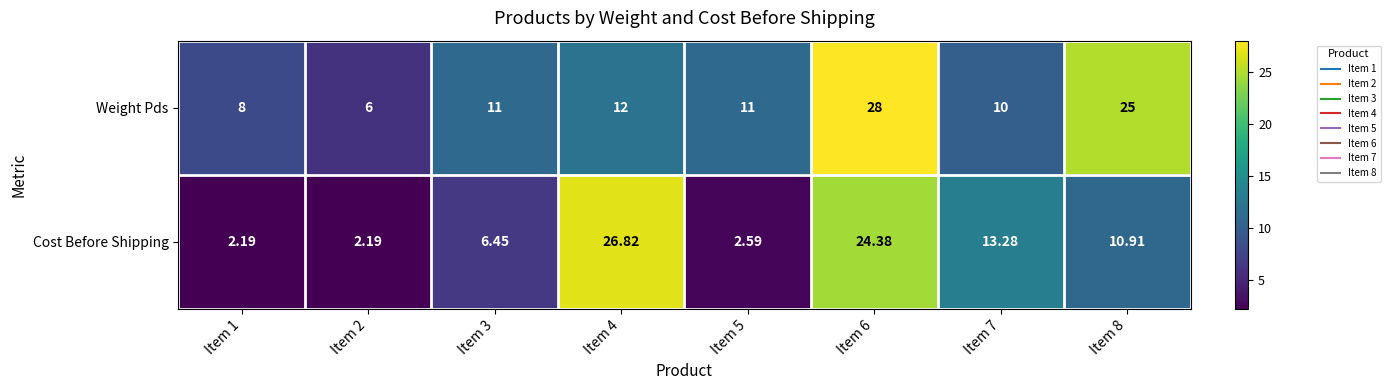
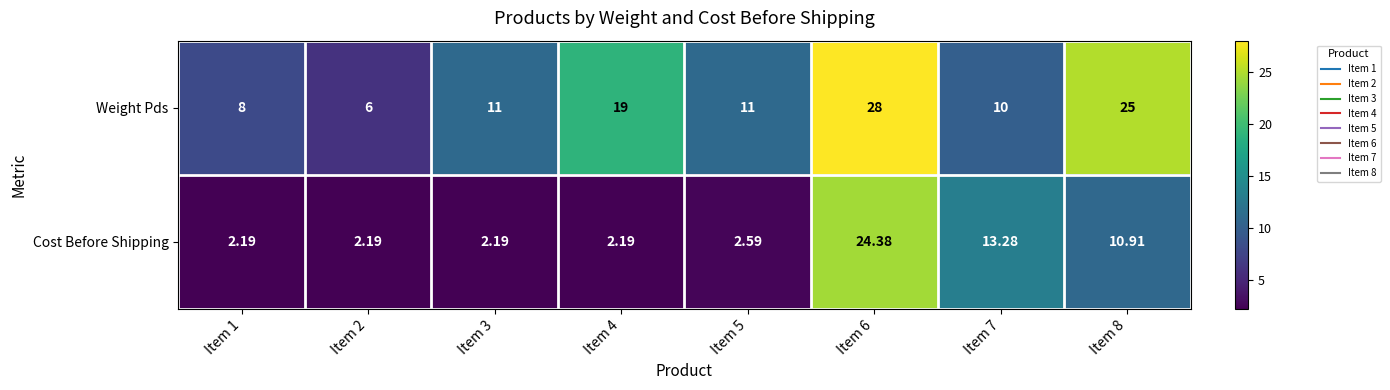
Weight Pds, Item 4: 12 -> 19
Cost Before Shipping, Item 3: 6.45 -> 2.19
Cost Before Shipping, Item 4: 26.82 -> 2.19
